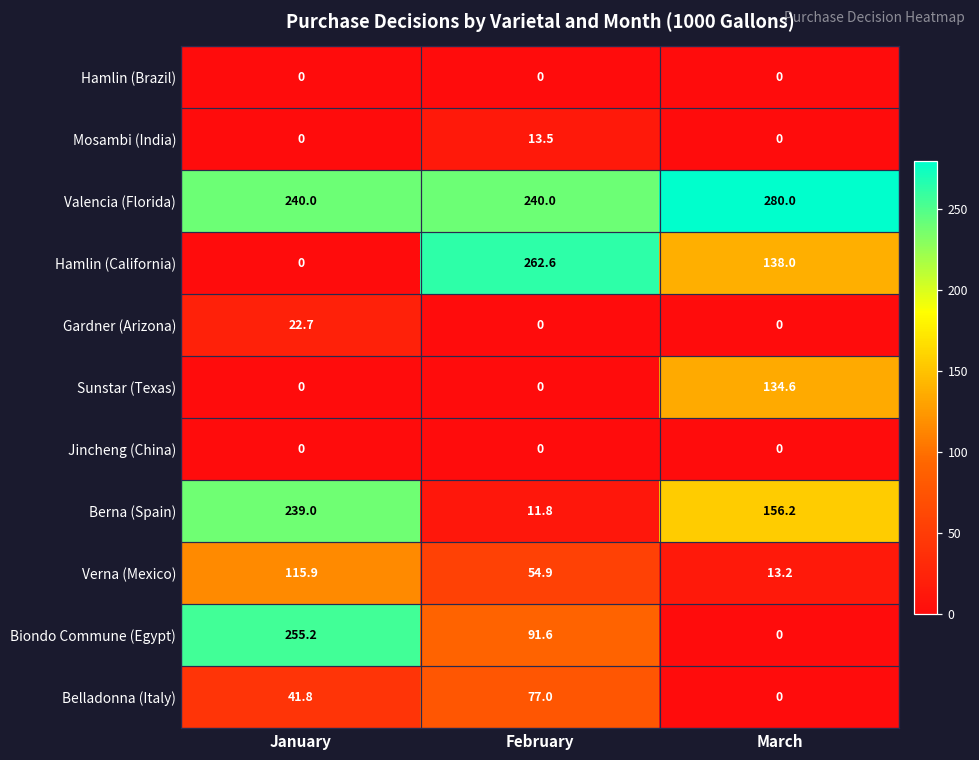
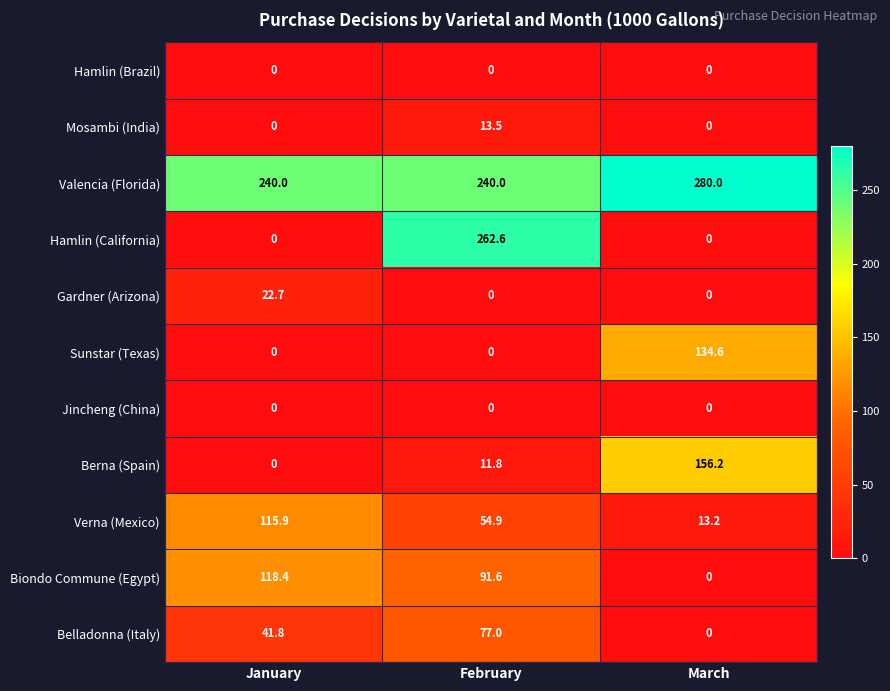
Hamlin (California), March: 138.0 -> 0
Berna (Spain), January: 239.0 -> 0
Biondo Commune (Egypt), January: 255.2 -> 118.4
